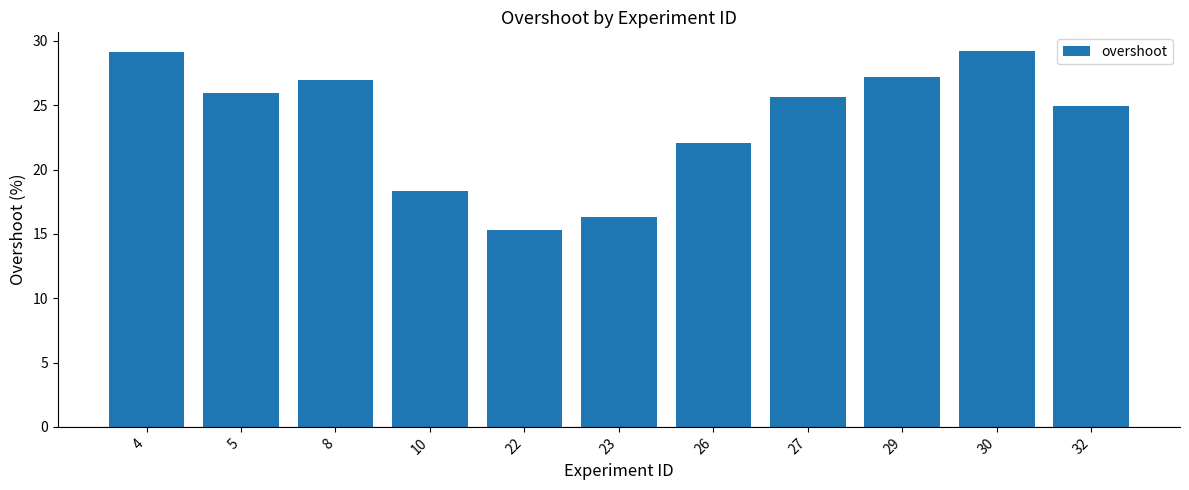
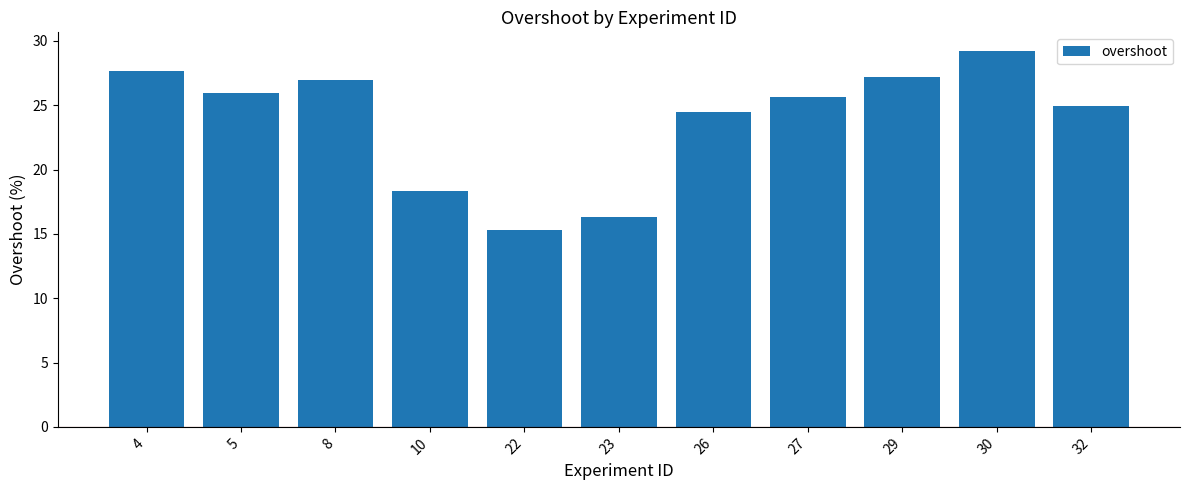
4: 29.1 -> 27.7
26: 22.0 -> 24.5
